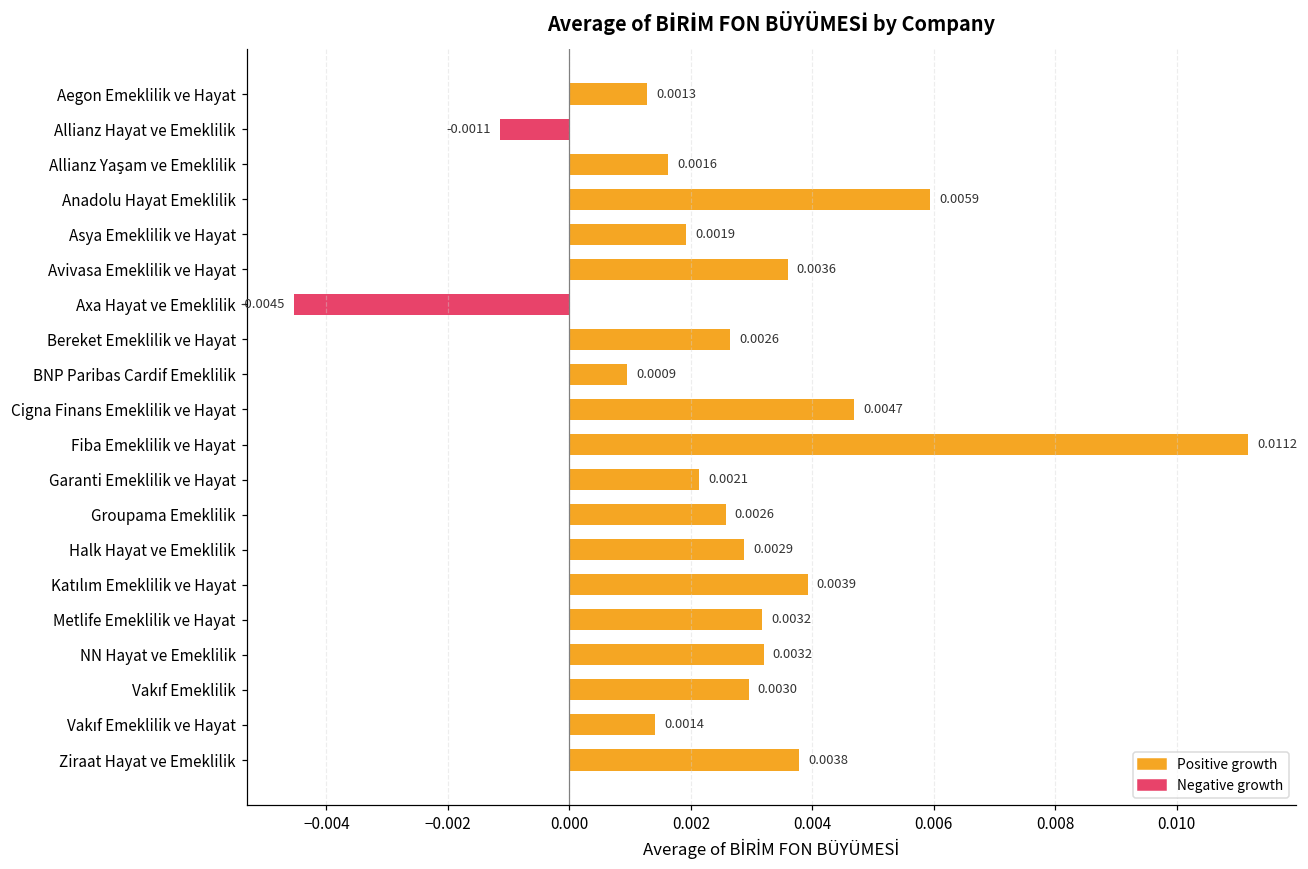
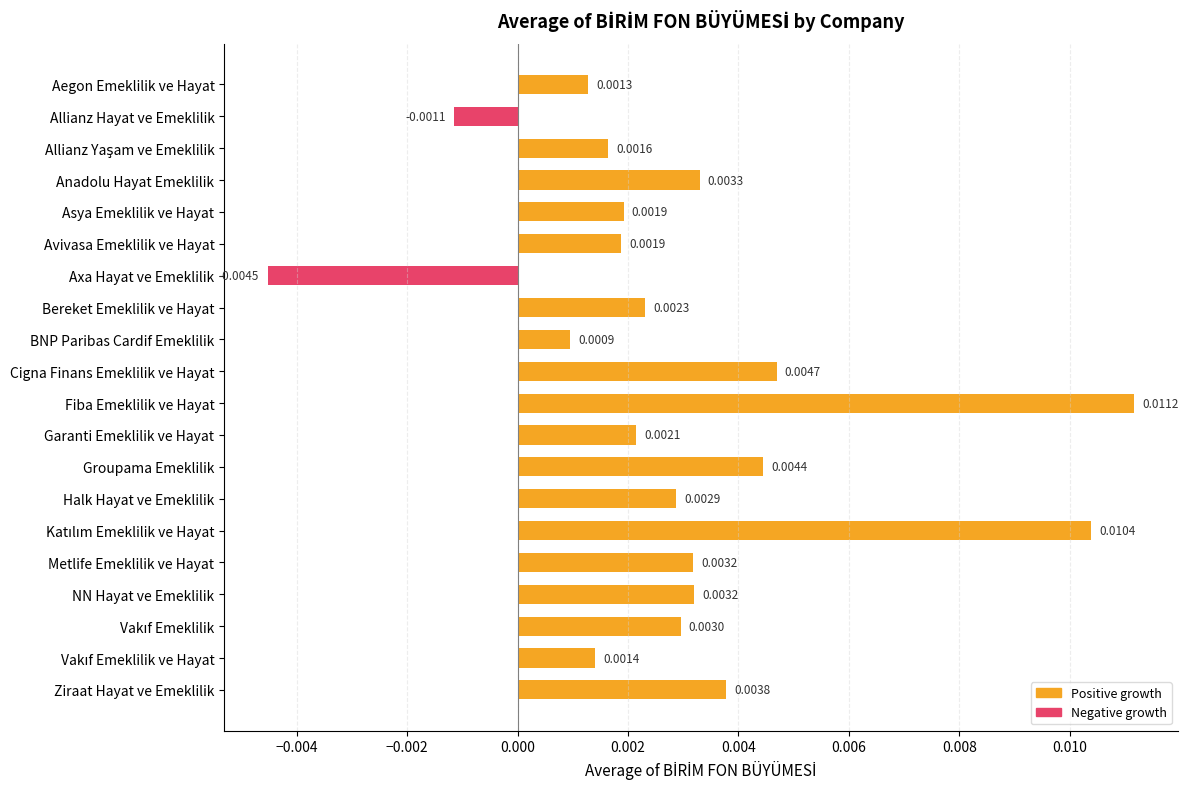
Anadolu Hayat Emeklilik: 0.0059 -> 0.0033
Avivasa Emeklilik ve Hayat: 0.0036 -> 0.0019
Bereket Emeklilik ve Hayat: 0.0026 -> 0.0023
Groupama Emeklilik: 0.0026 -> 0.0044
Katılım Emeklilik ve Hayat: 0.0039 -> 0.0104
